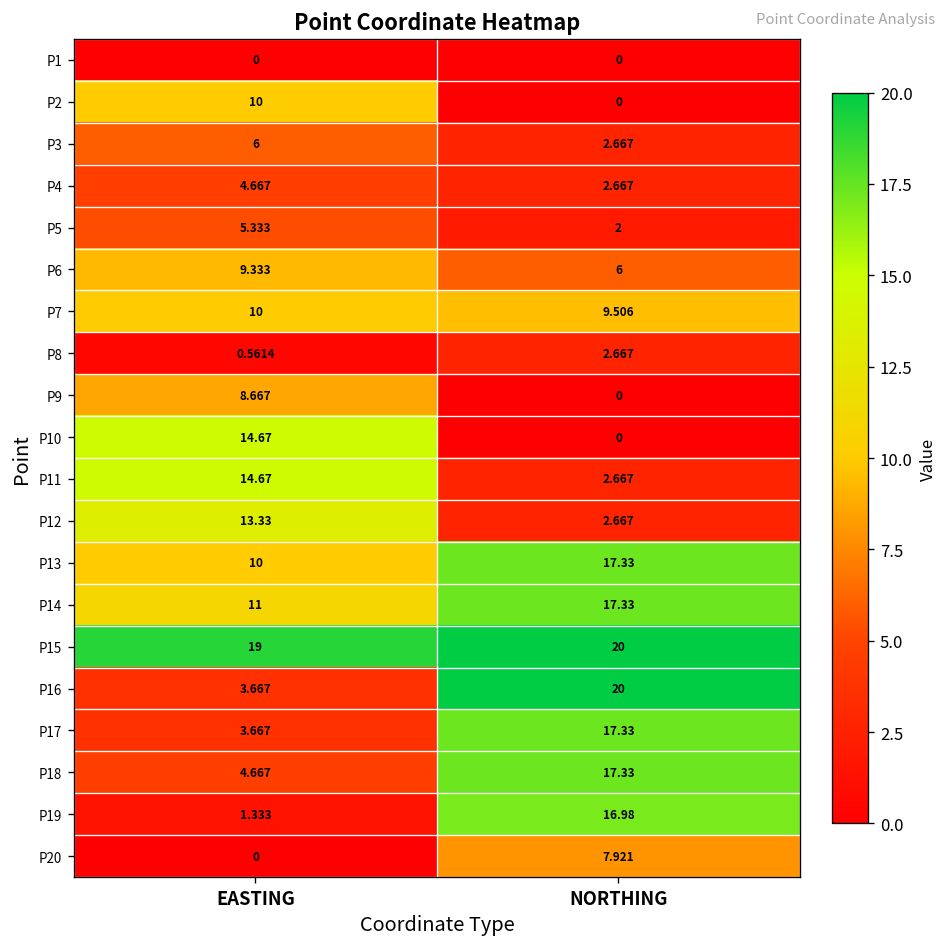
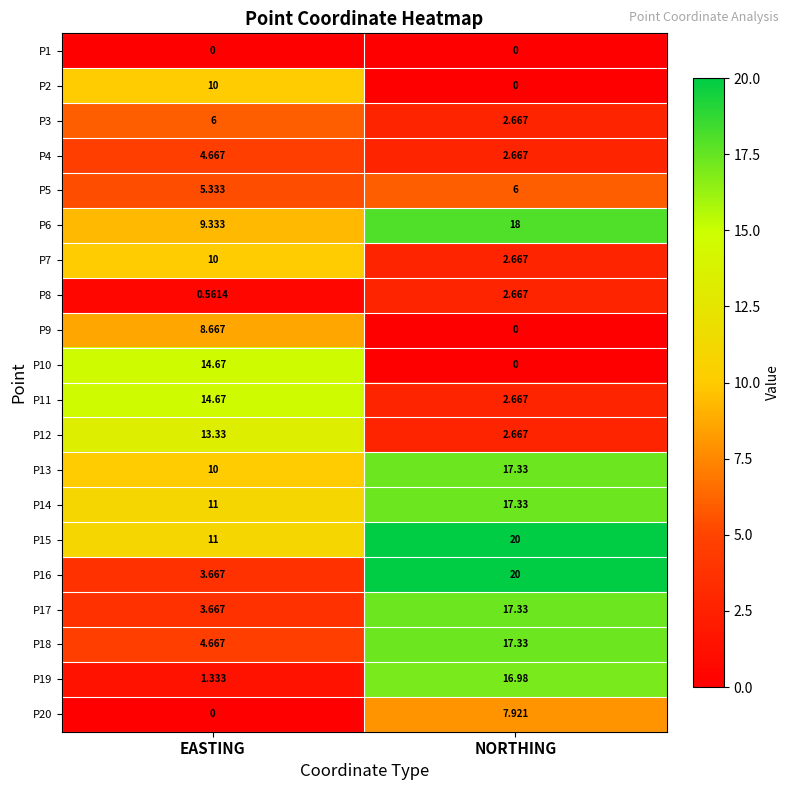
P5, NORTHING: 2 -> 6
P6, NORTHING: 6 -> 18
P7, NORTHING: 9.506 -> 2.667
P15, EASTING: 19 -> 11
